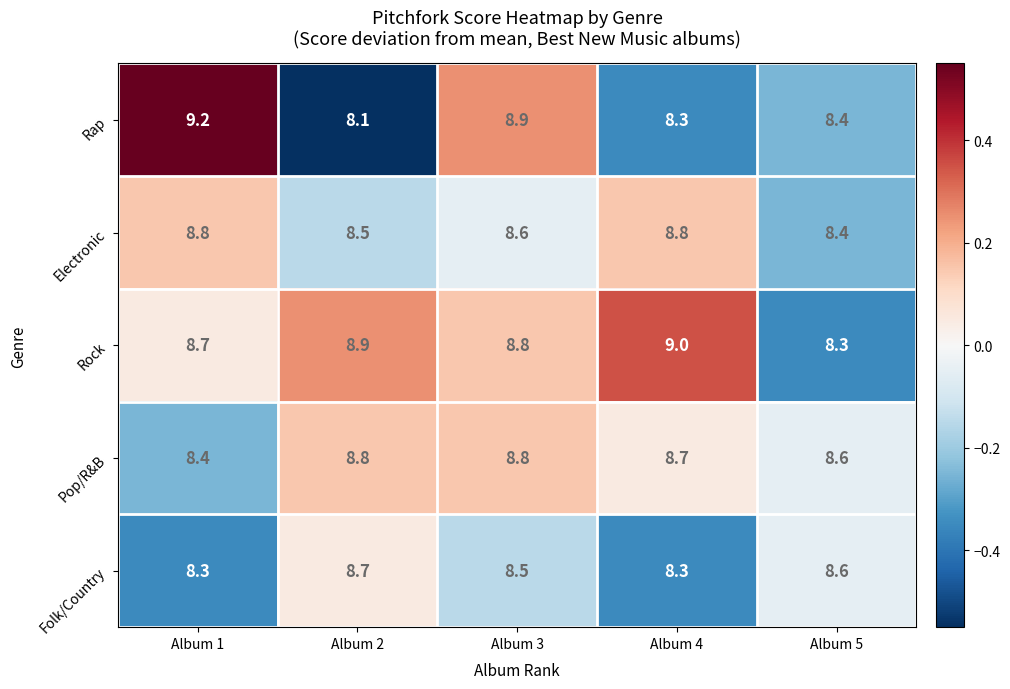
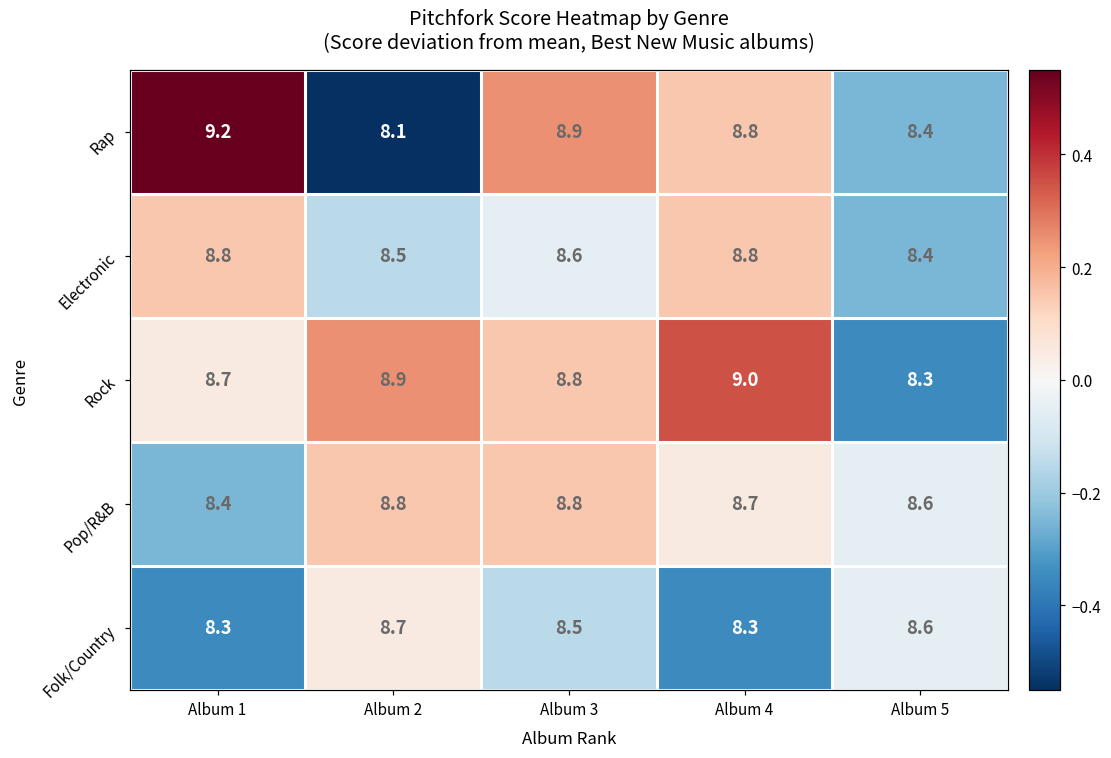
Rap, Album 4: 8.3 -> 8.8
